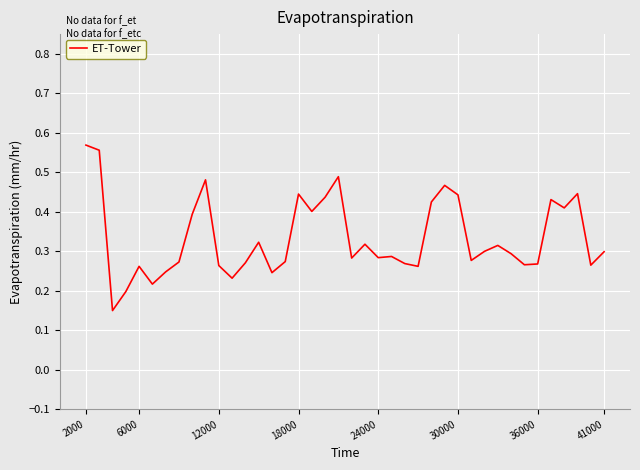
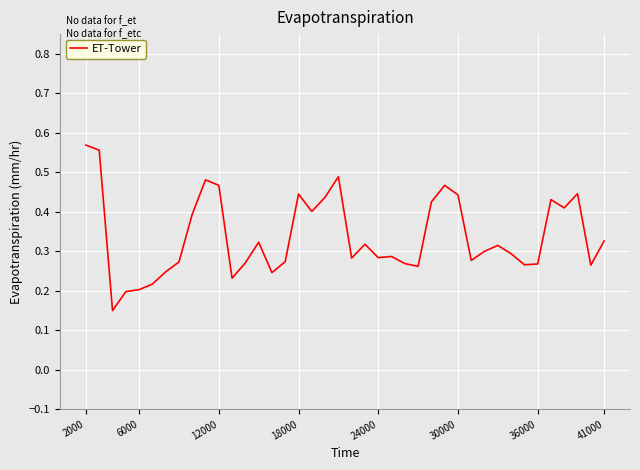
6000: 0.26 -> 0.20
12000: 0.26 -> 0.47
41000: 0.30 -> 0.33
